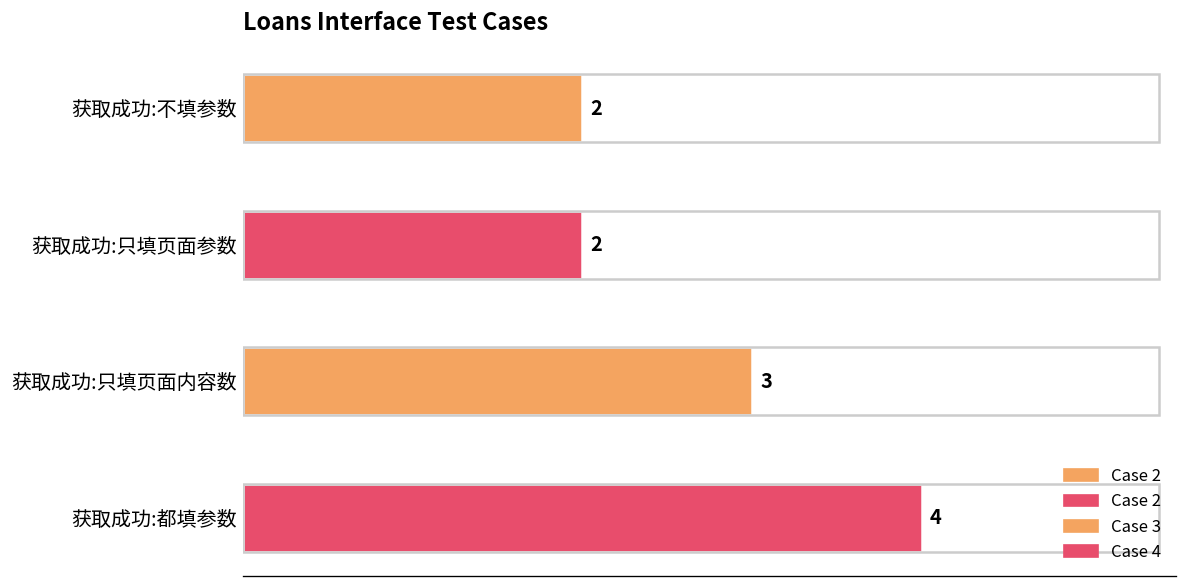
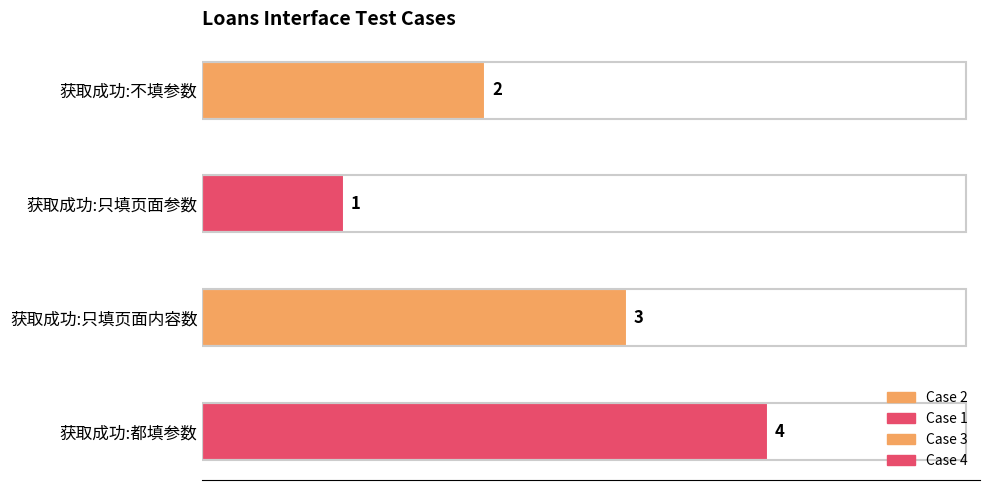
获取成功:只填页面参数: 2 -> 1
